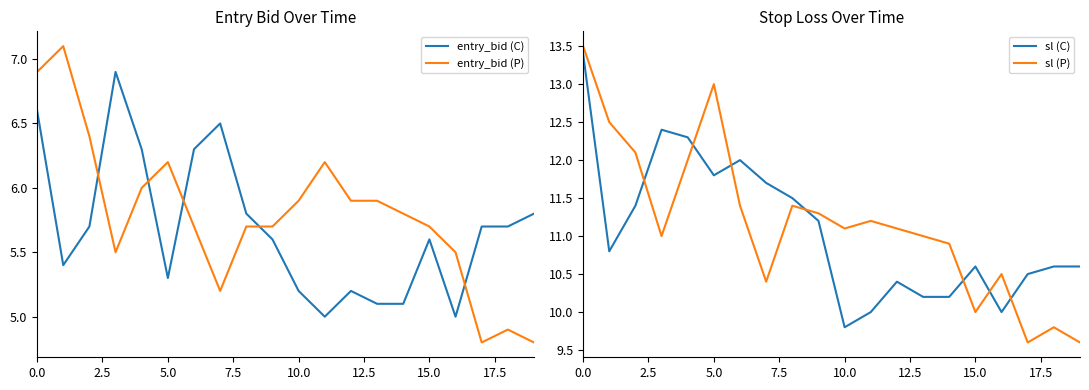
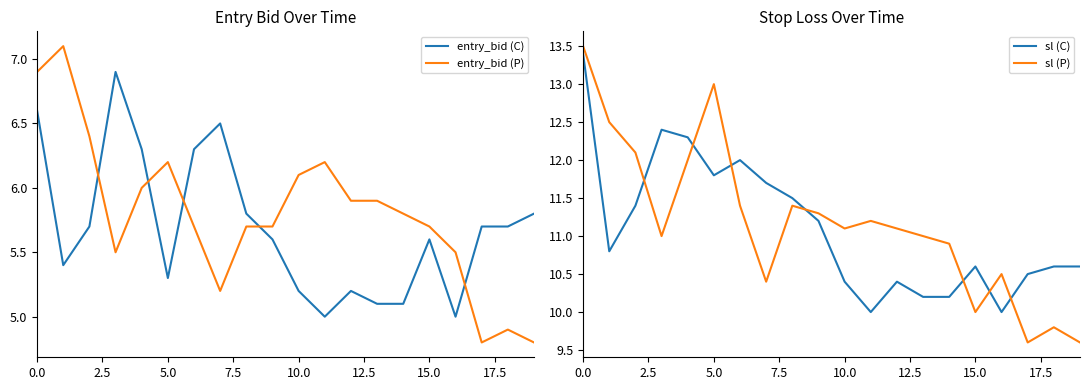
Entry Bid Over Time, entry_bid (P), 10.0: 5.9 -> 6.1
Stop Loss Over Time, sl (C), 10.0: 9.8 -> 10.4
